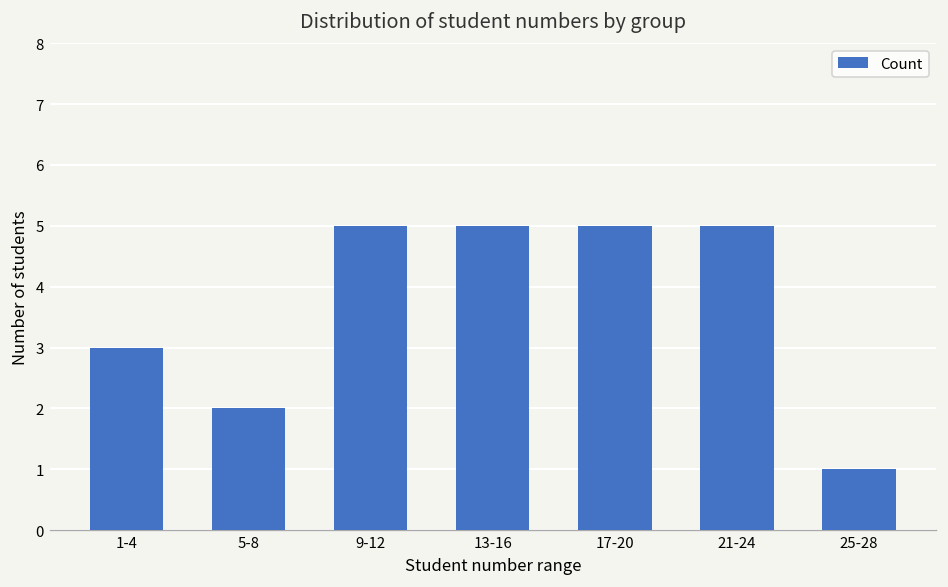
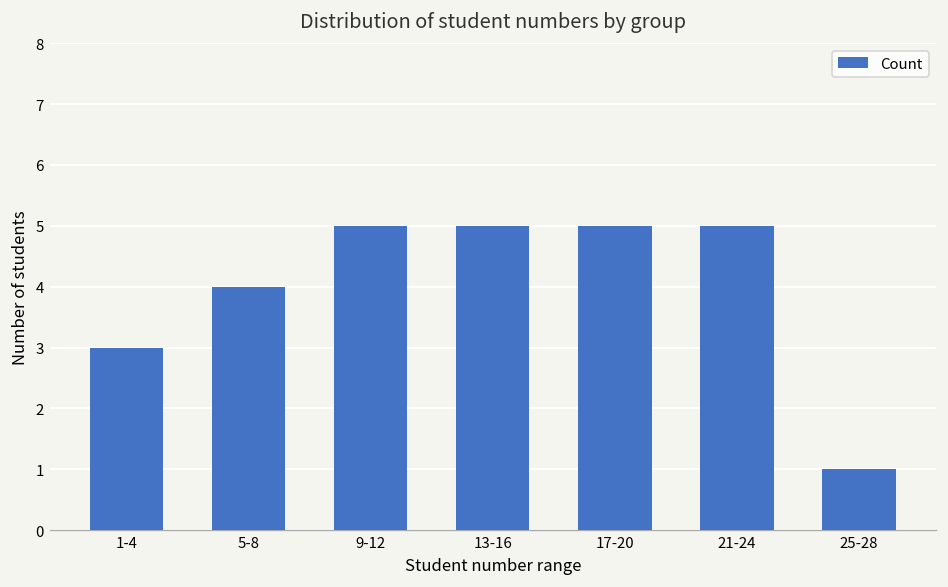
5-8: 2 -> 4
